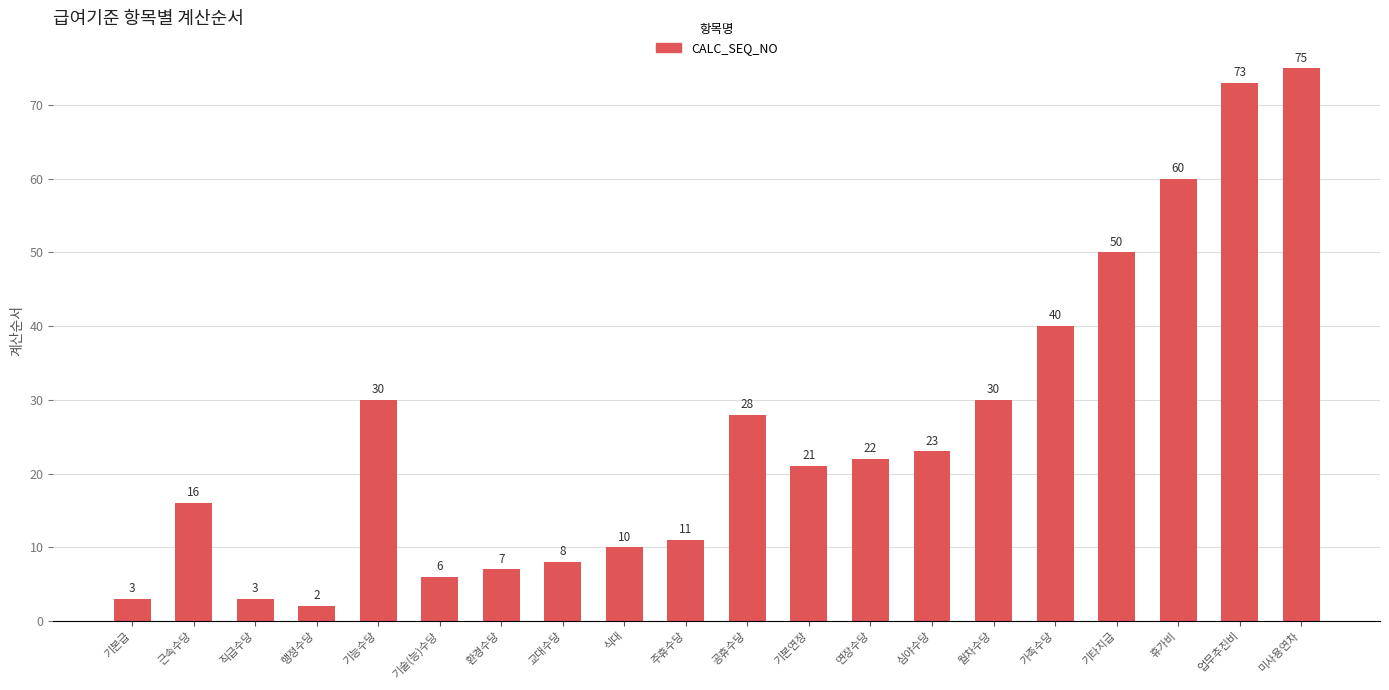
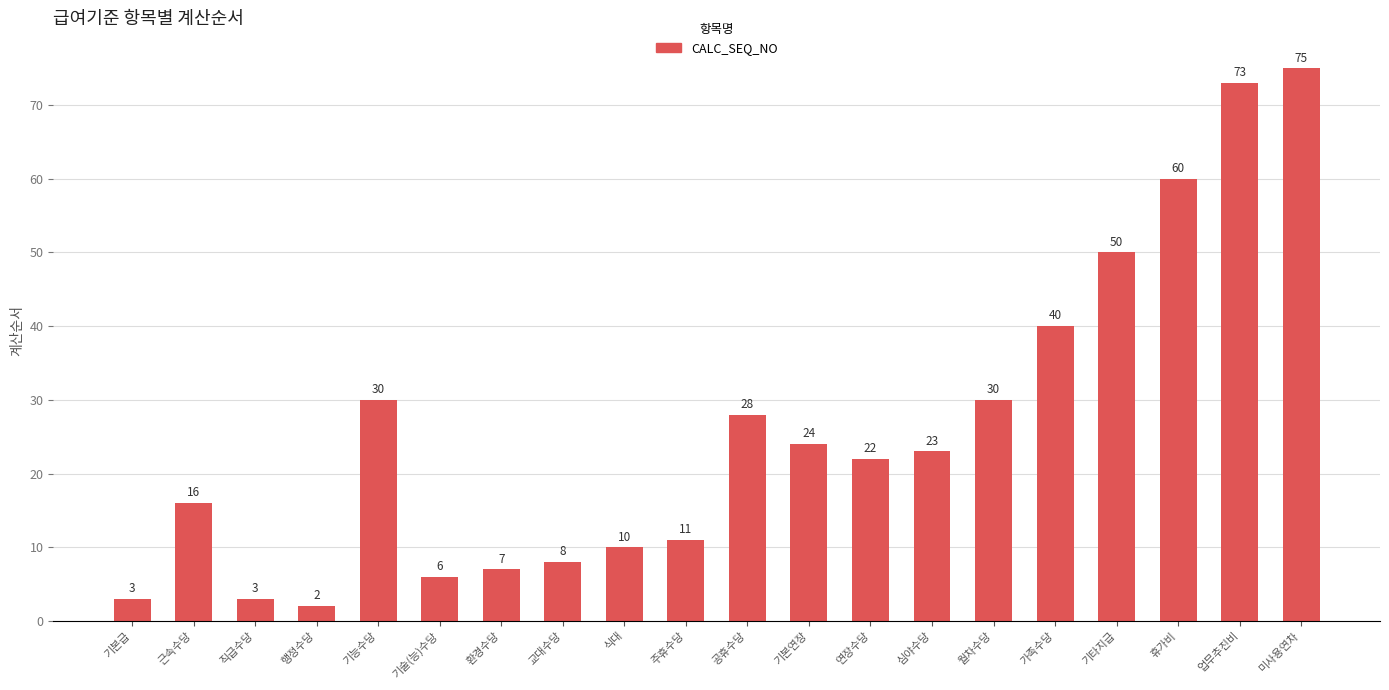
기본연장: 21 -> 24
